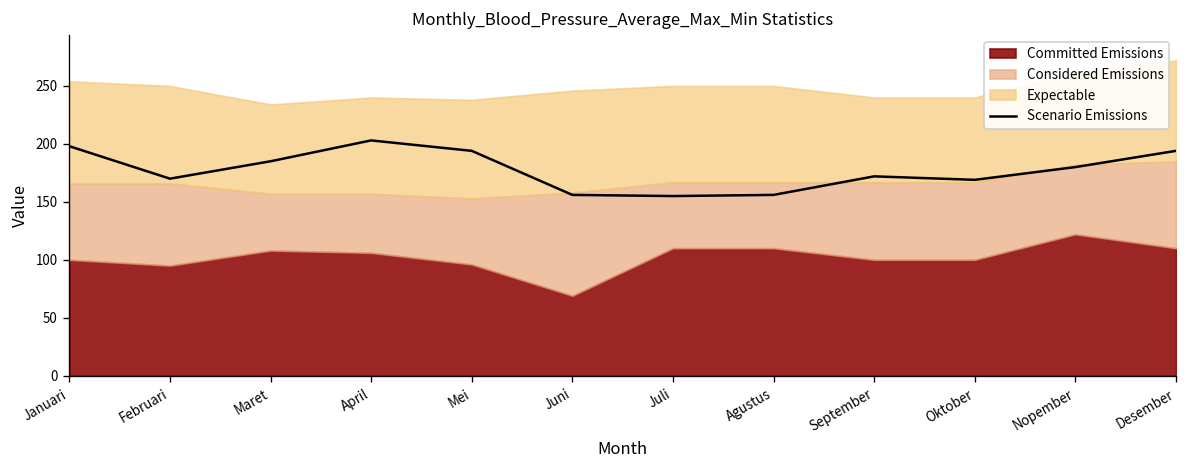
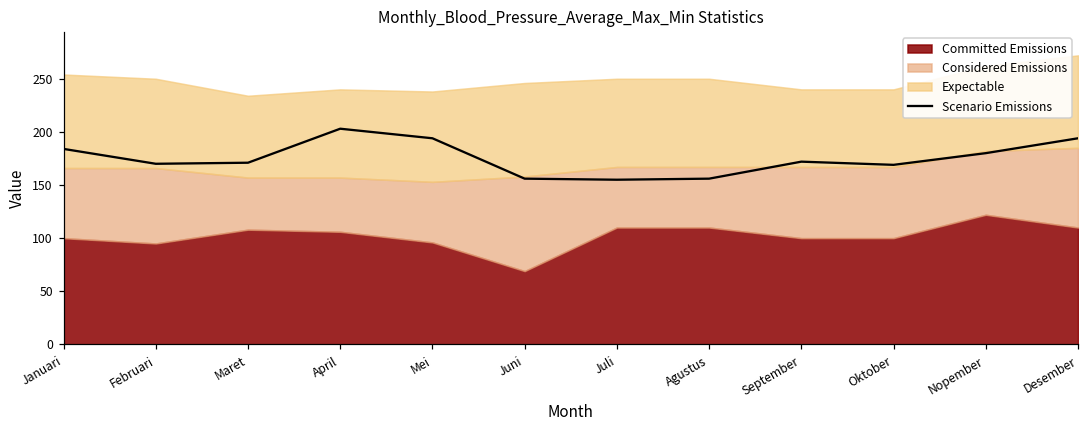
Scenario Emissions, Januari: 200 -> 180
Scenario Emissions, Maret: 190 -> 170
